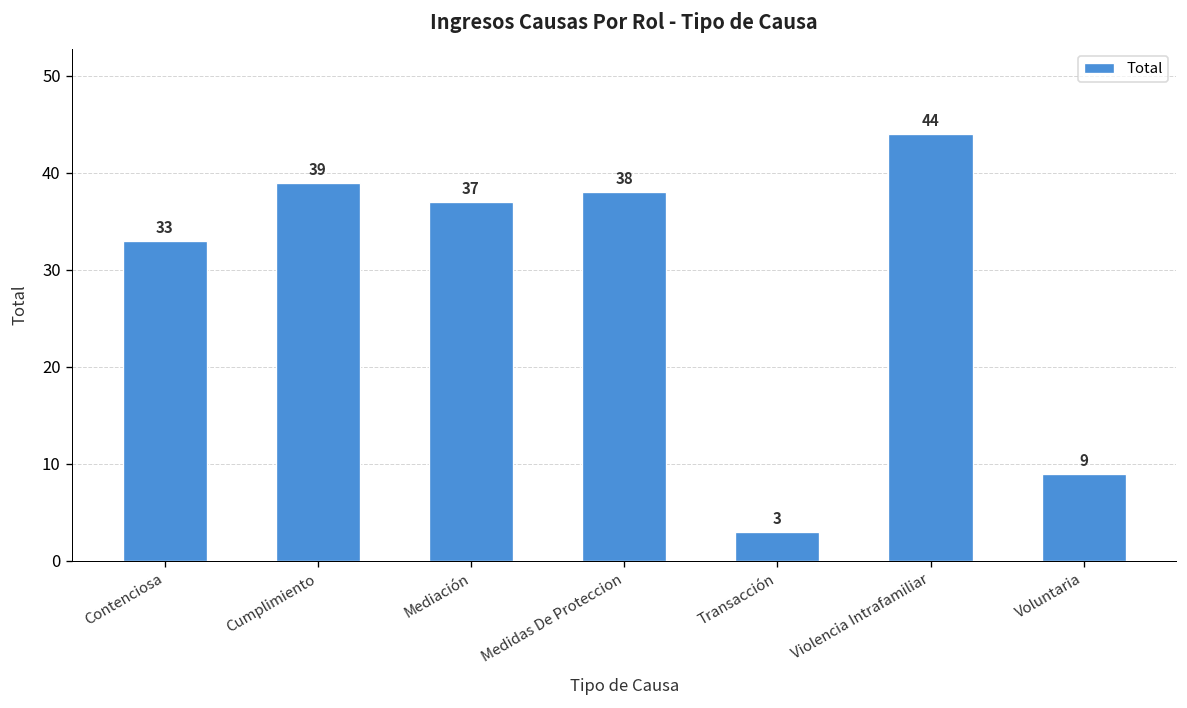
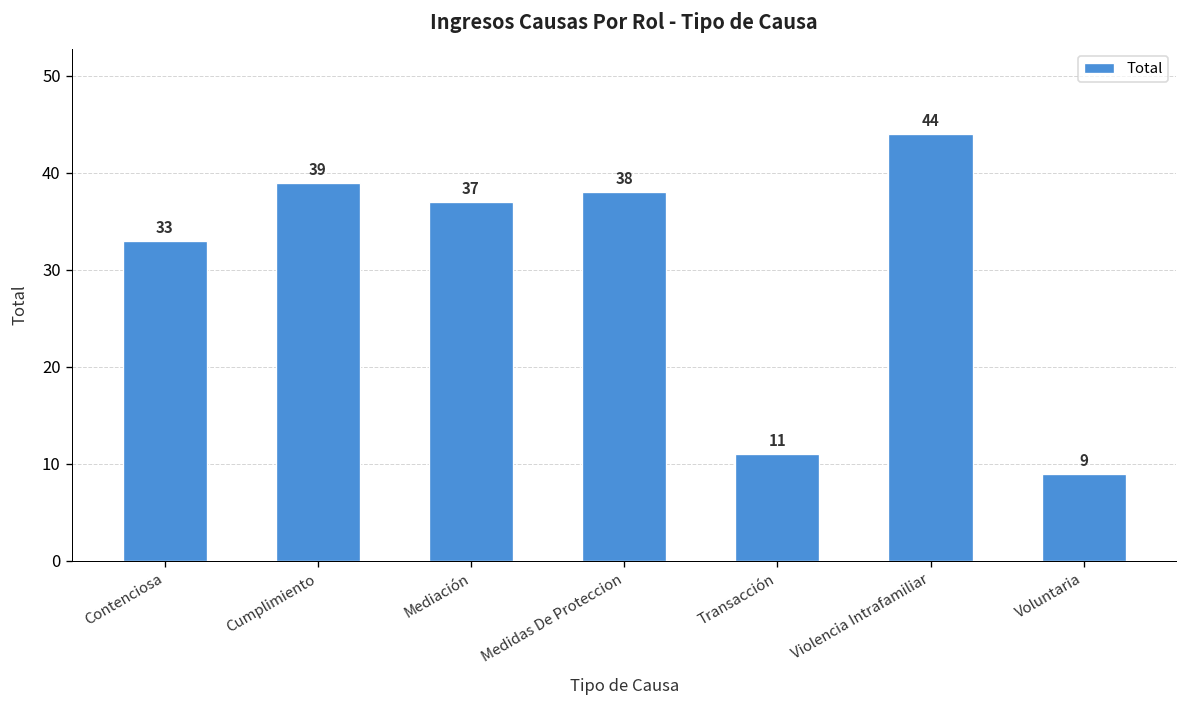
Transacción: 3 -> 11
